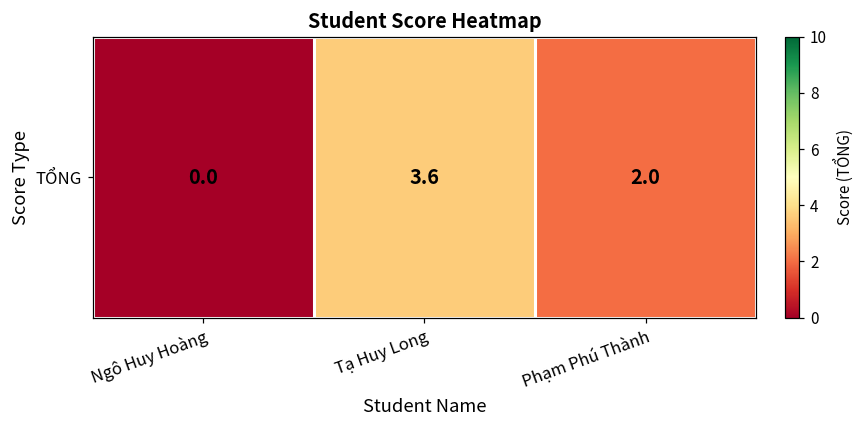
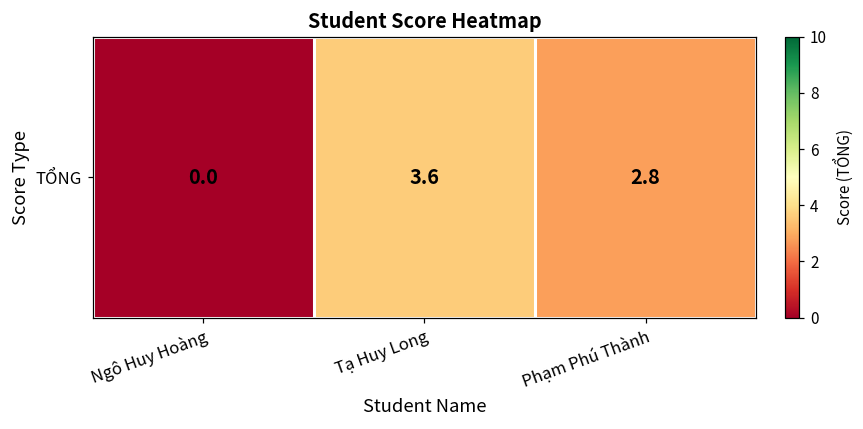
TỔNG, Phạm Phú Thành: 2.0 -> 2.8
